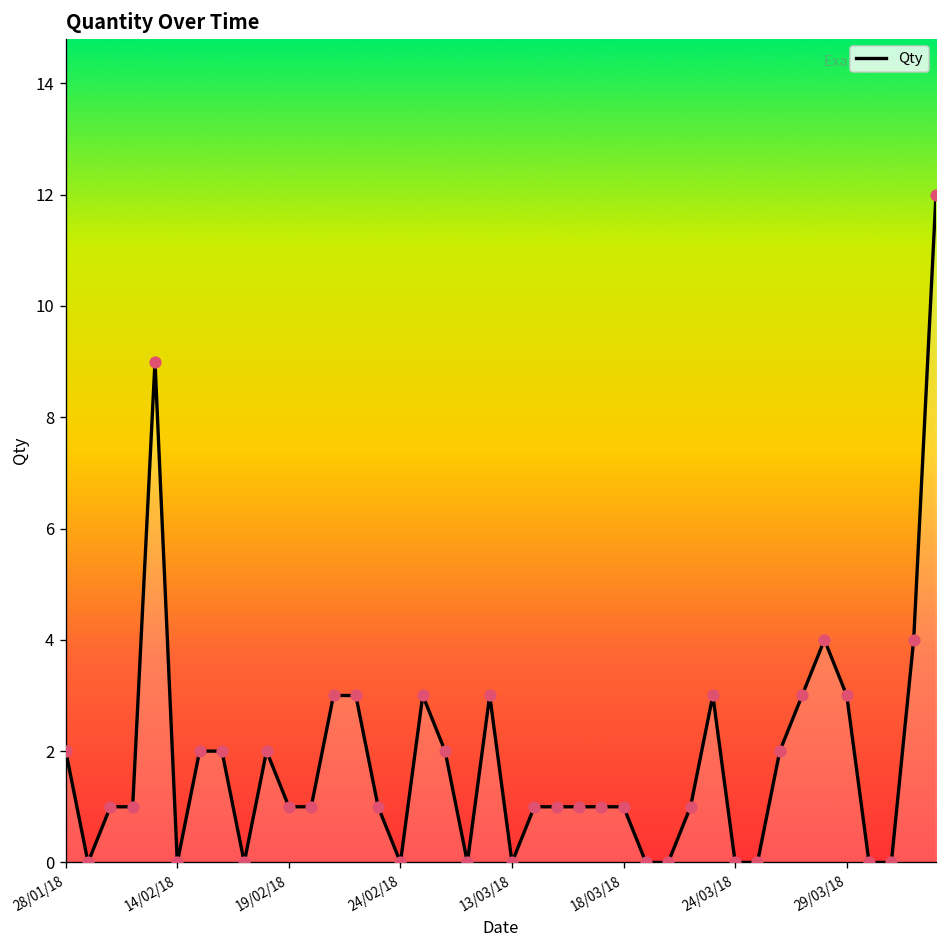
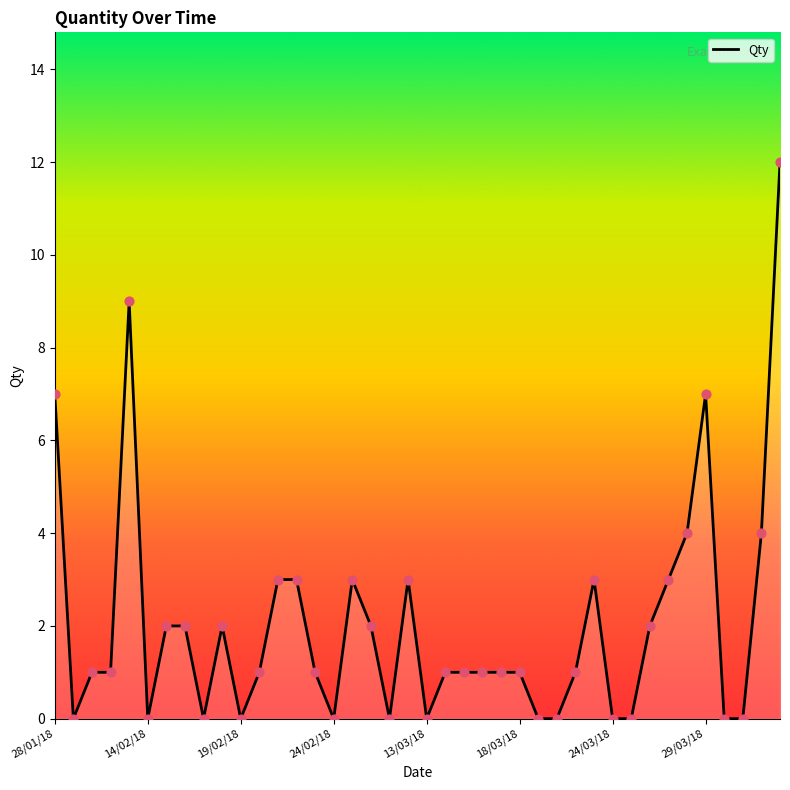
28/01/18: 2 -> 7
19/02/18: 1 -> 0
29/03/18: 3 -> 7
